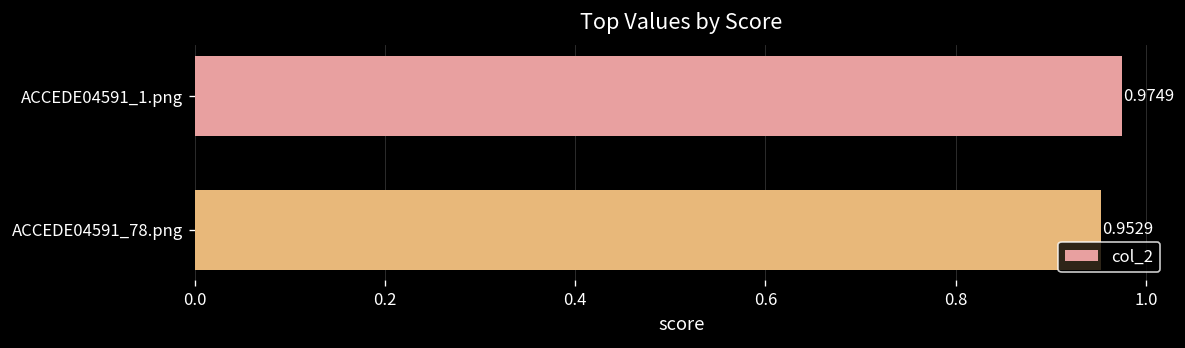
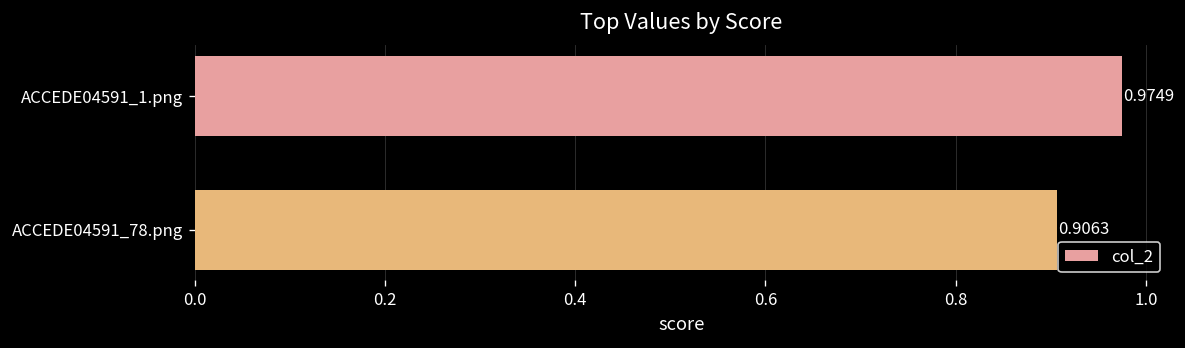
ACCEDE04591_78.png: 0.9529 -> 0.9063
